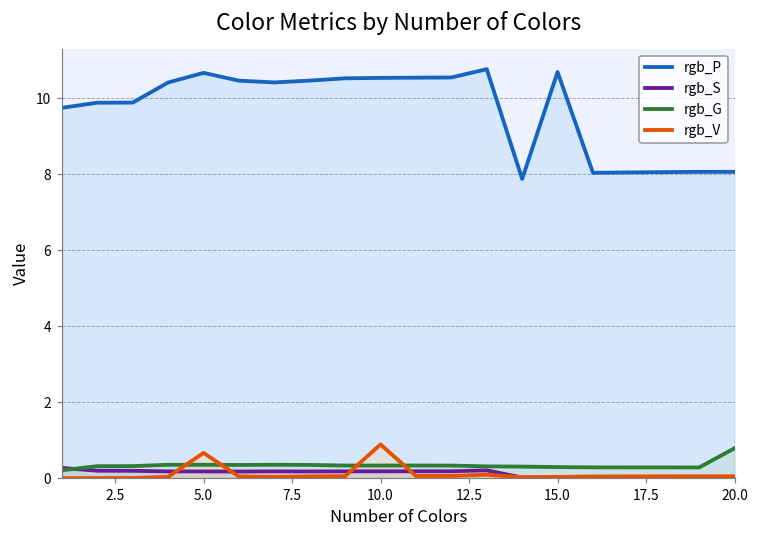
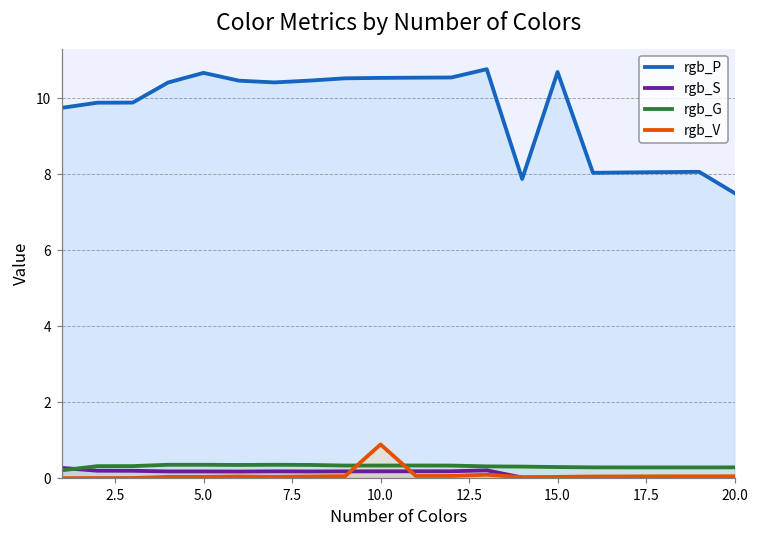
rgb_V, 5.0: 0.7 -> 0.0
rgb_P, 20.0: 8.1 -> 7.5
rgb_G, 20.0: 0.8 -> 0.3
